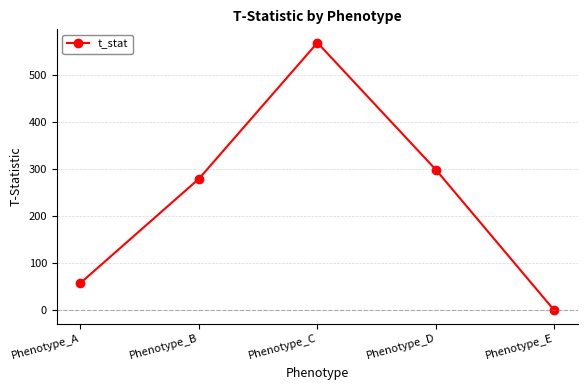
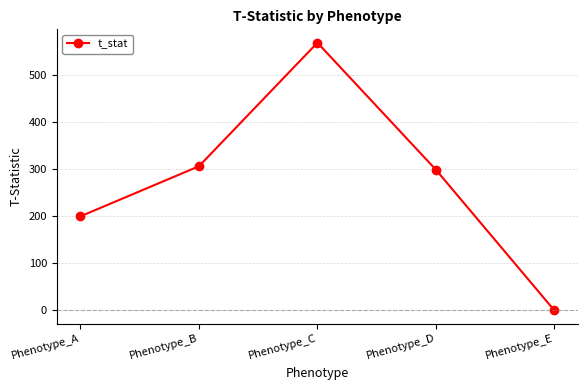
Phenotype_A: 60 -> 200
Phenotype_B: 280 -> 310
